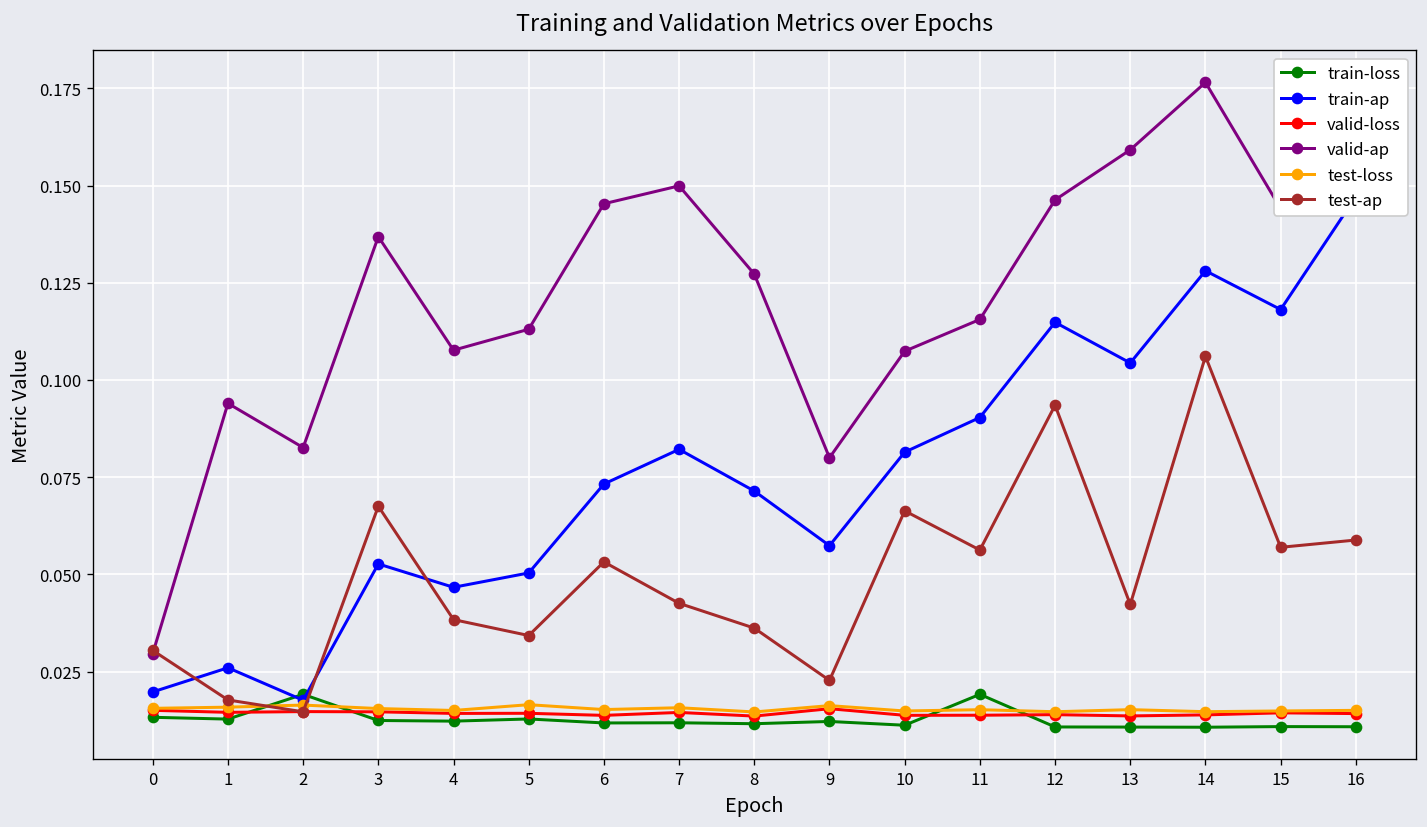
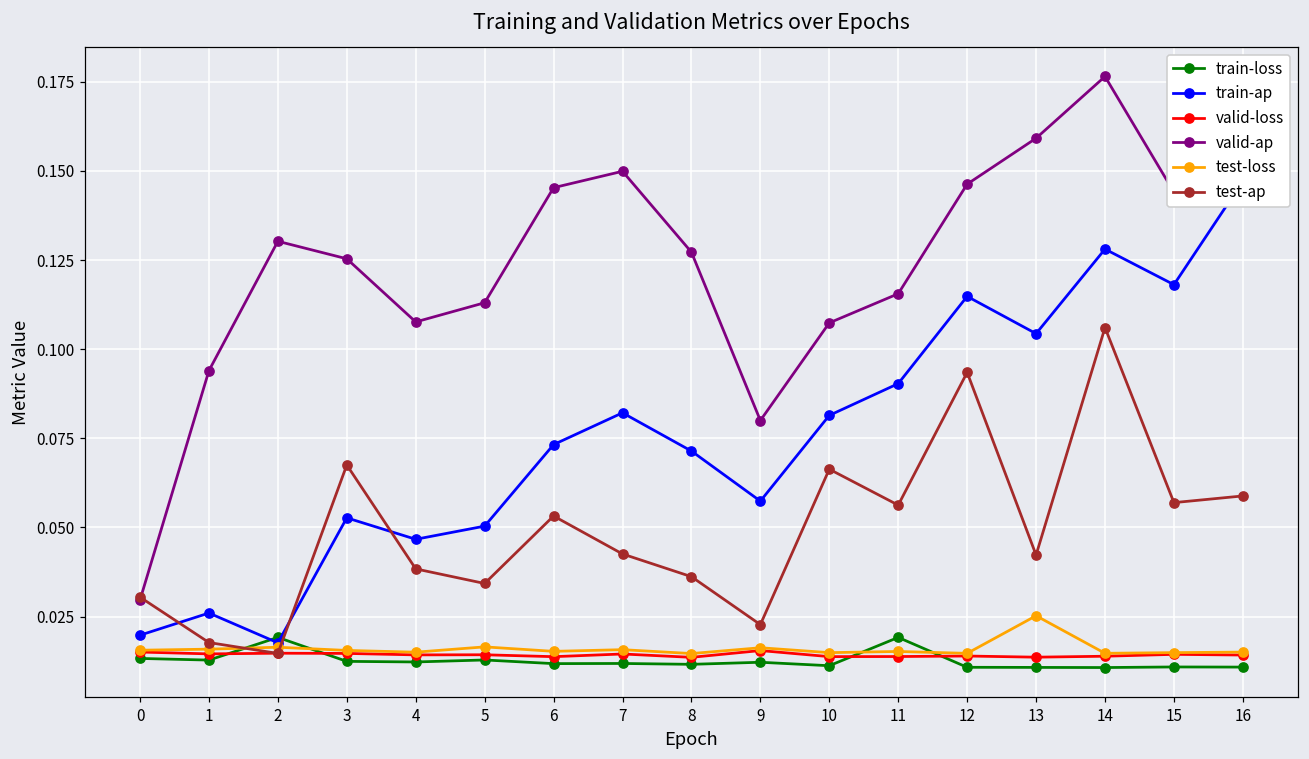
valid-ap, 2: 0.083 -> 0.130
valid-ap, 3: 0.137 -> 0.125
test-loss, 13: 0.015 -> 0.025
